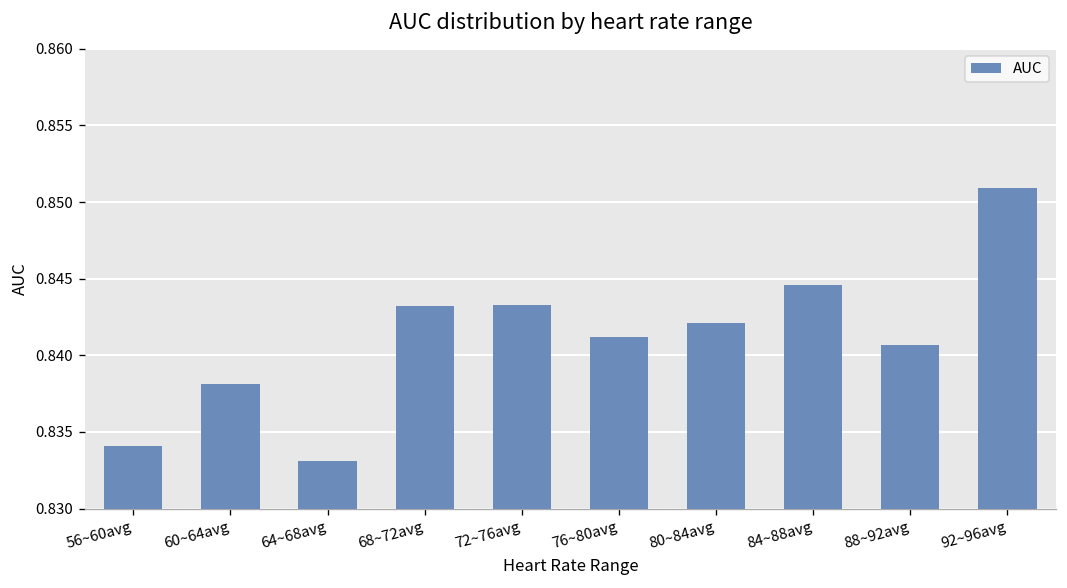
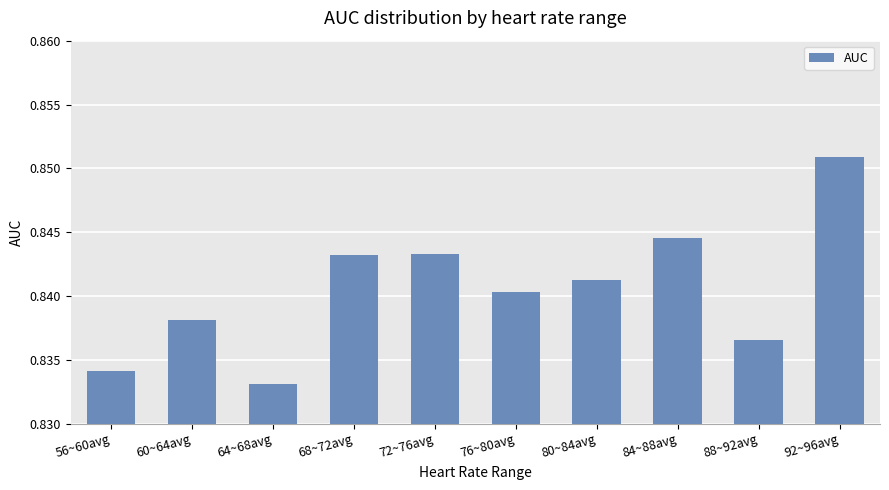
76~80avg: 0.8412 -> 0.8403
80~84avg: 0.8421 -> 0.8412
88~92avg: 0.8407 -> 0.8366
